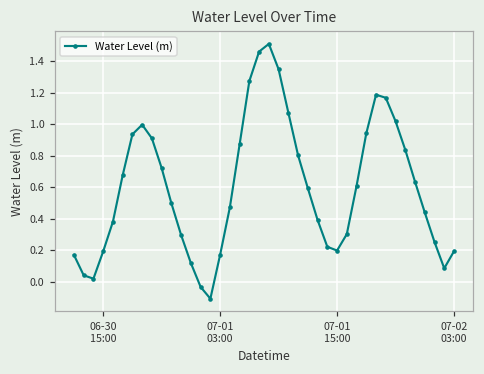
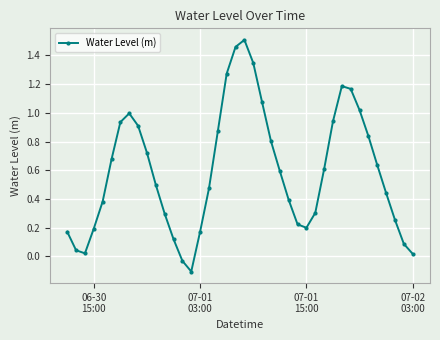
07-02 03:00: 0.19 -> 0.02
